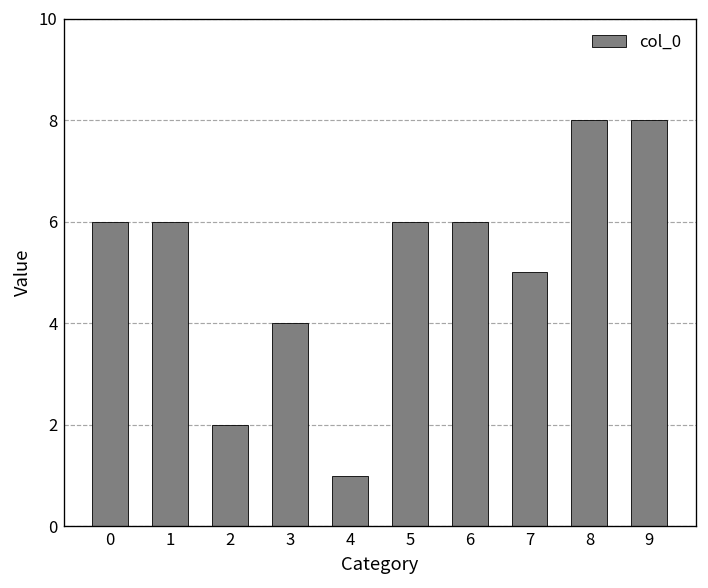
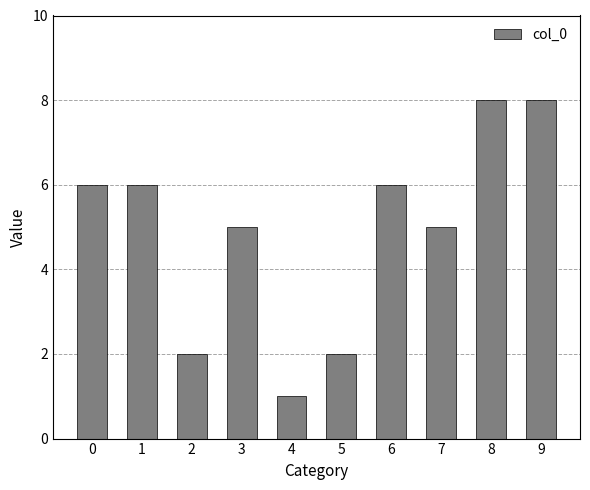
3: 4 -> 5
5: 6 -> 2
